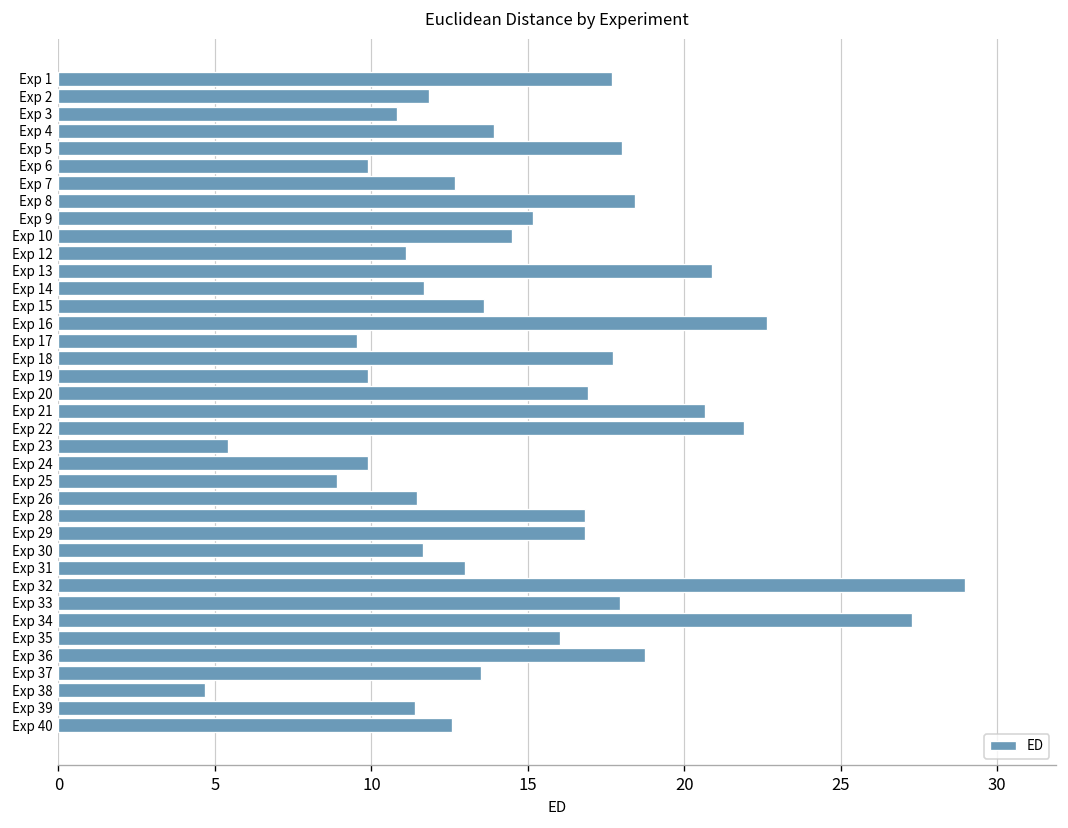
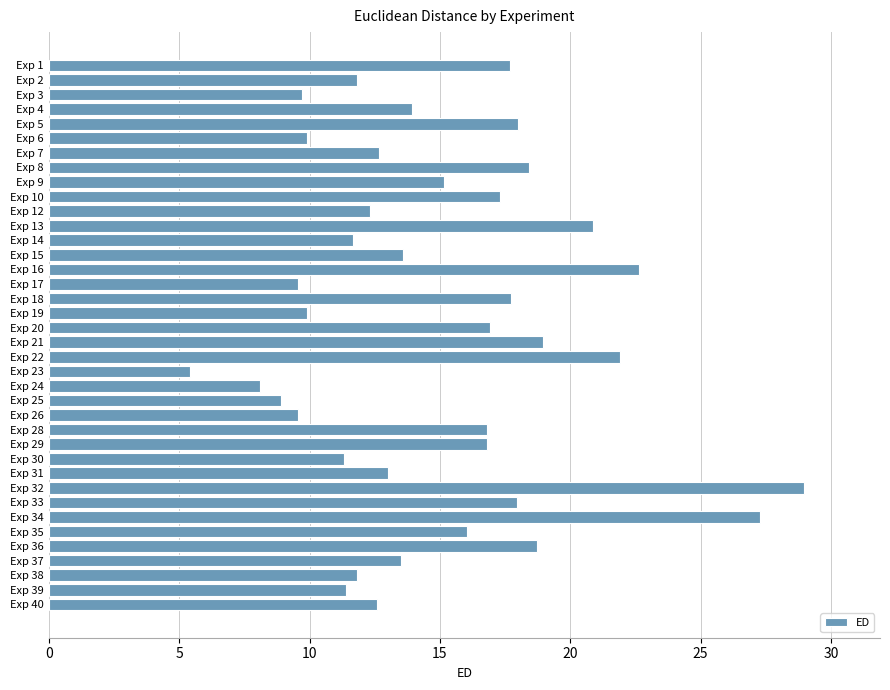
Exp 3: 10.8 -> 9.7
Exp 10: 14.5 -> 17.3
Exp 12: 11.1 -> 12.3
Exp 21: 20.7 -> 19.0
Exp 24: 9.9 -> 8.1
Exp 26: 11.5 -> 9.5
Exp 30: 11.6 -> 11.3
Exp 38: 4.7 -> 11.8
